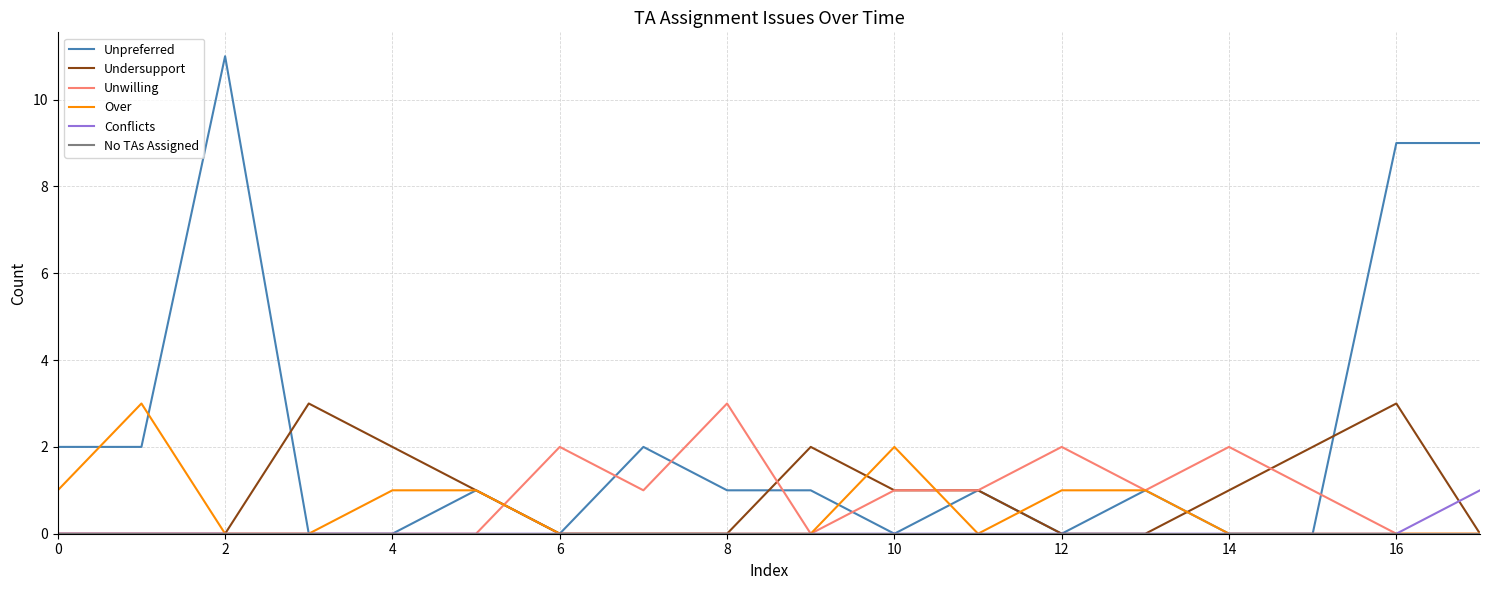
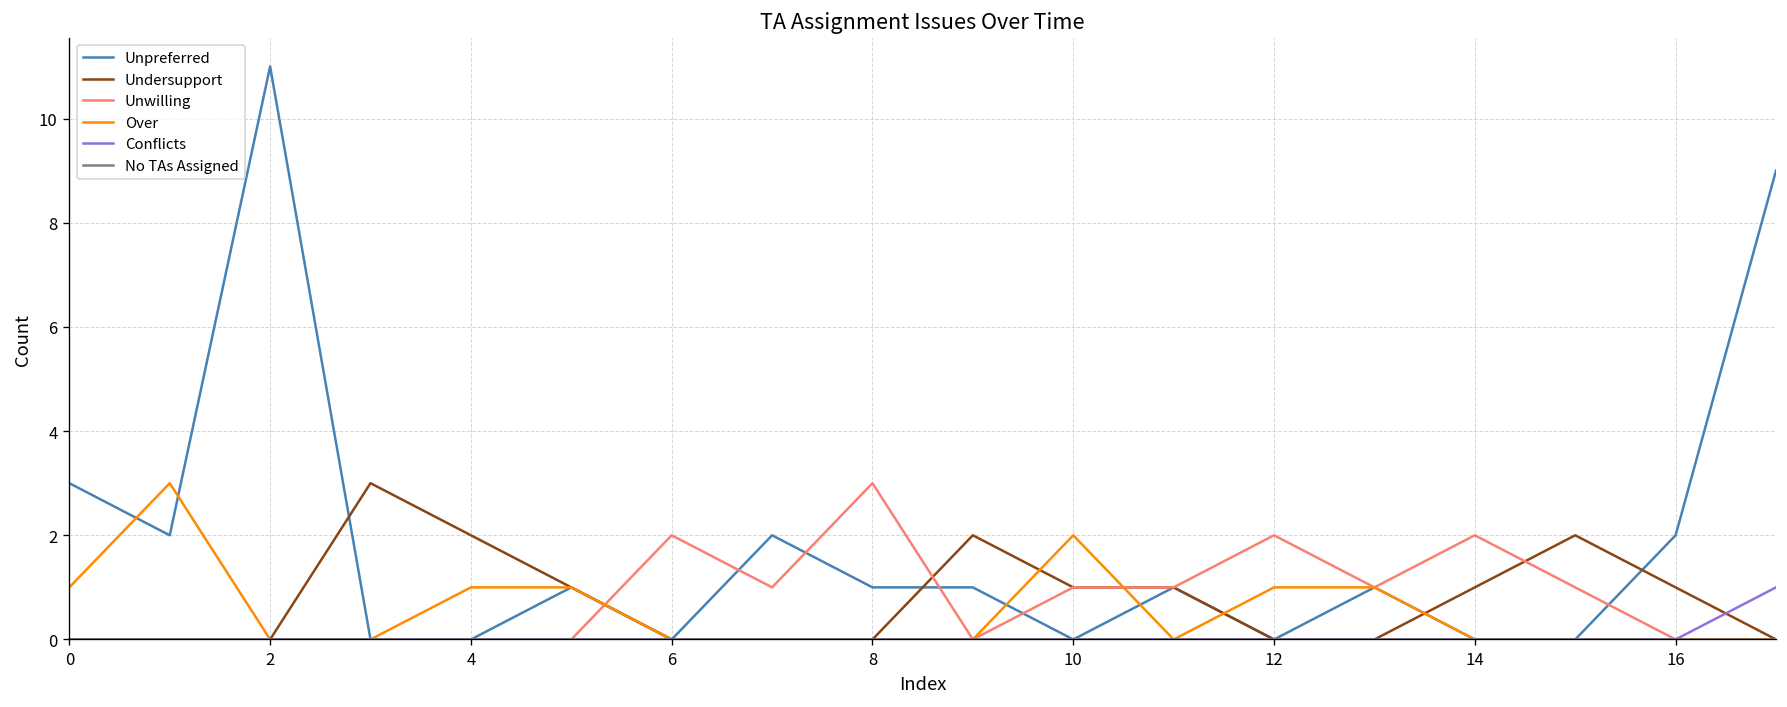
Unpreferred, 0: 2 -> 3
Unpreferred, 16: 9 -> 2
Undersupport, 16: 3 -> 1
